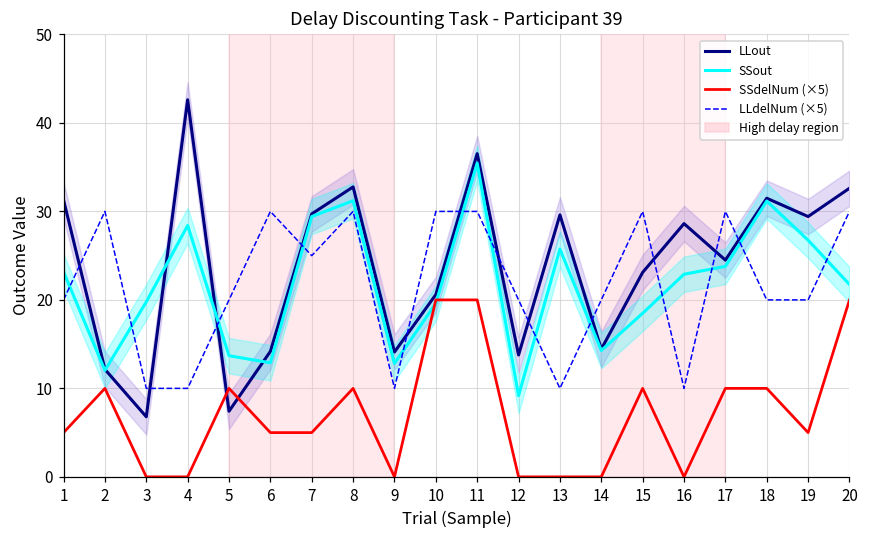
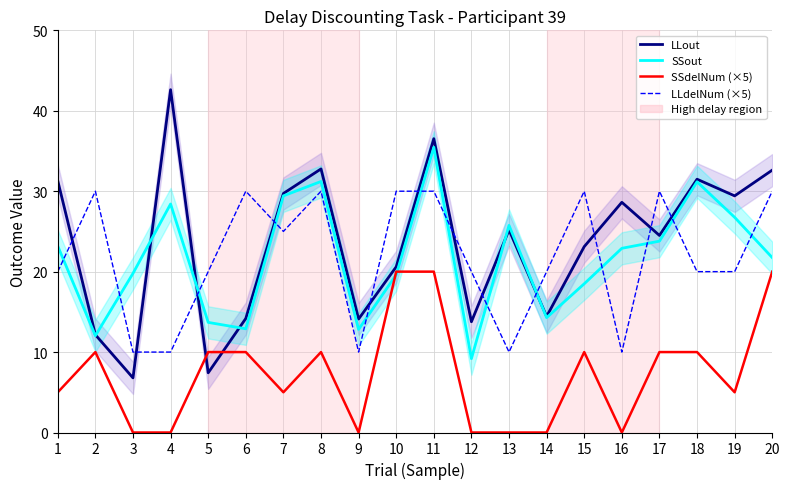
SSdelNum (×5), 6: 5 -> 10
LLout, 13: 30 -> 25
